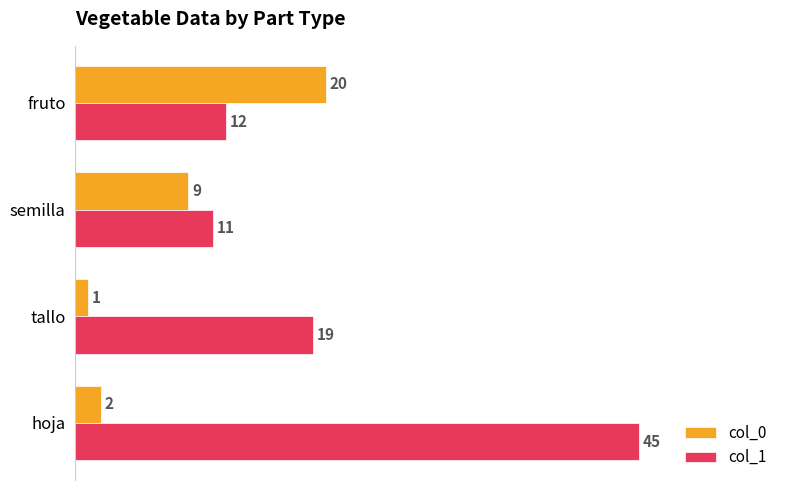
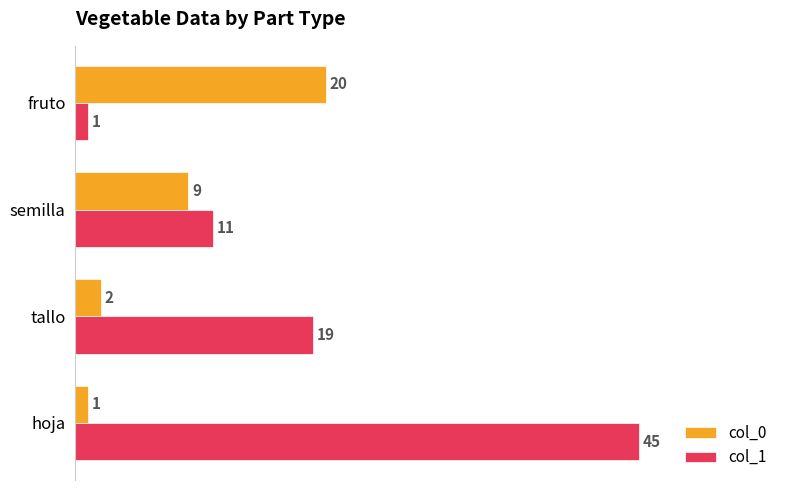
col_1, fruto: 12 -> 1
col_0, tallo: 1 -> 2
col_0, hoja: 2 -> 1
